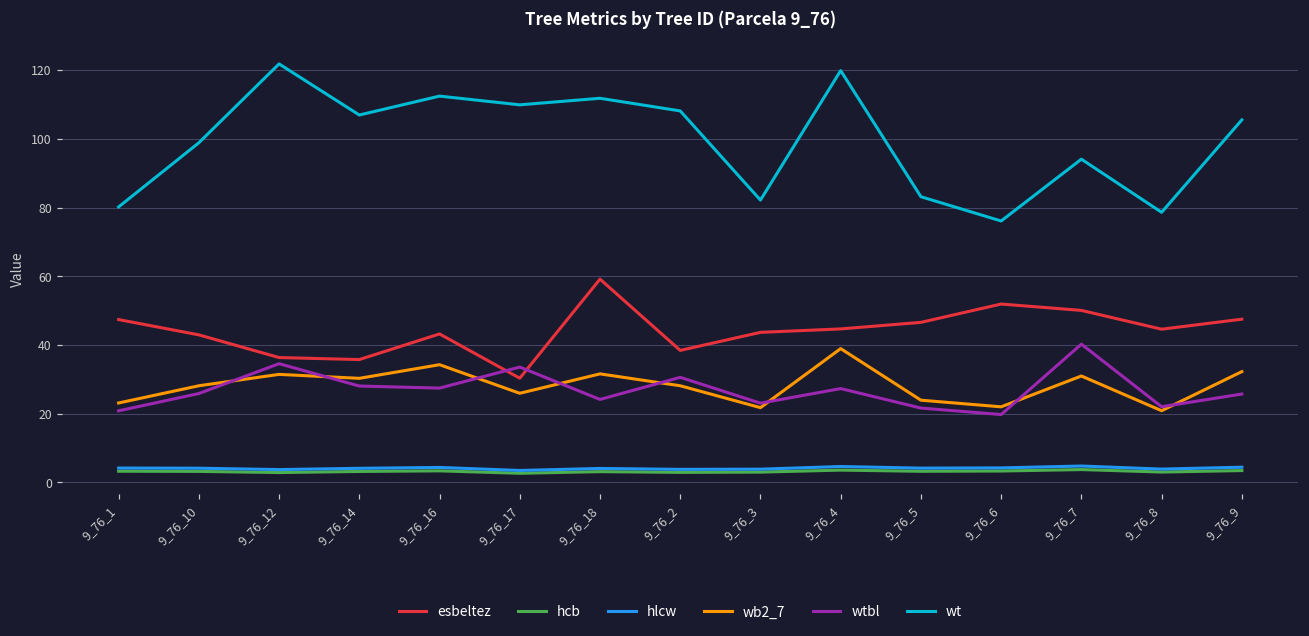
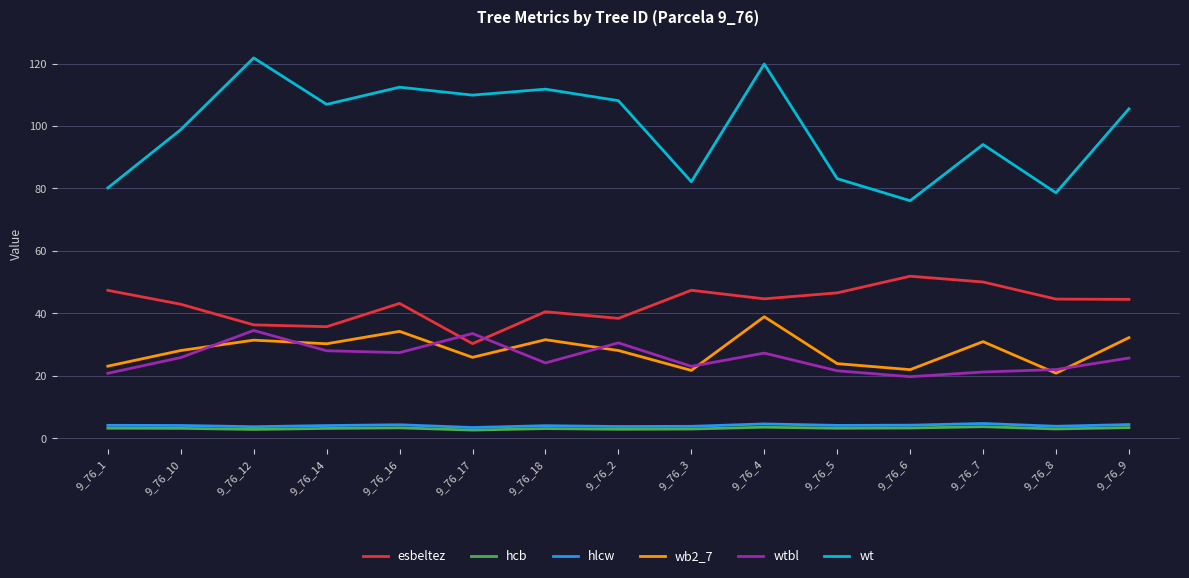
esbeltez, 9_76_18: 59 -> 41
esbeltez, 9_76_3: 44 -> 47
wtbl, 9_76_7: 40 -> 21
esbeltez, 9_76_9: 48 -> 45
